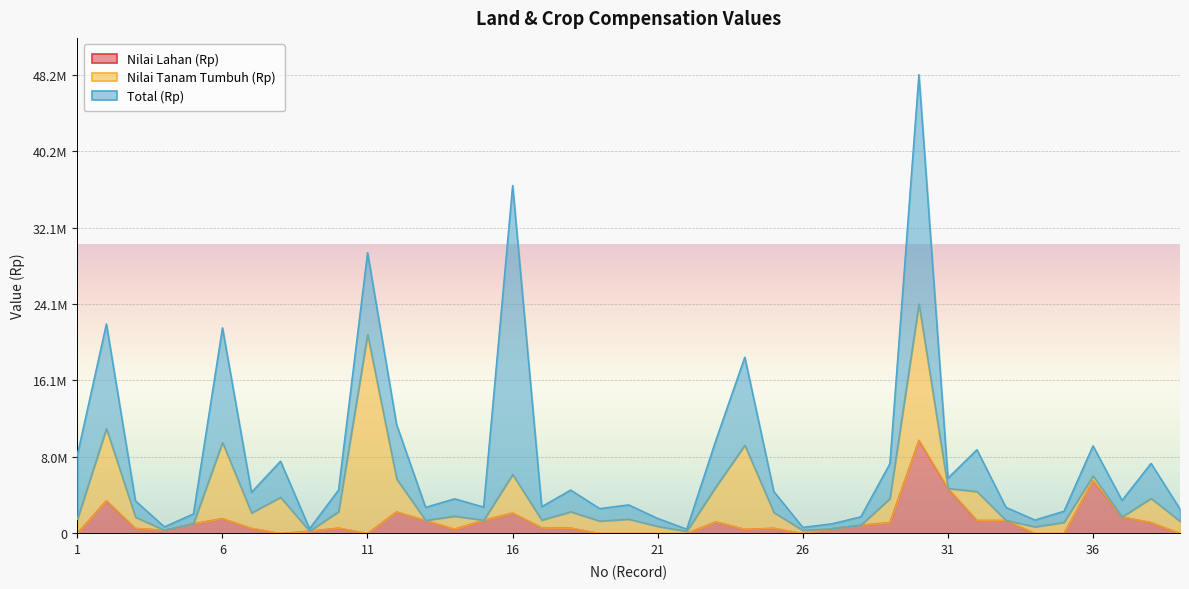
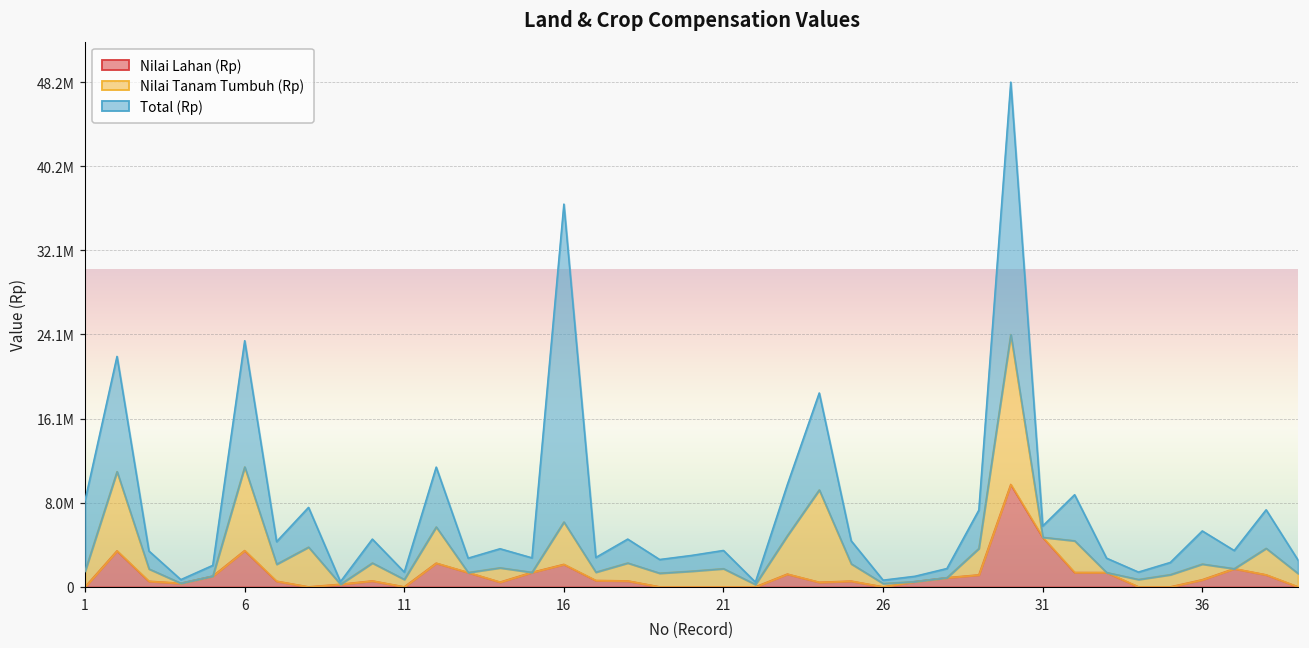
Nilai Lahan (Rp), 6: 2000000 -> 3000000
Nilai Tanam Tumbuh (Rp), 11: 21000000 -> 1000000
Total (Rp), 11: 9000000 -> 1000000
Nilai Tanam Tumbuh (Rp), 21: 1000000 -> 2000000
Total (Rp), 21: 1000000 -> 2000000
Nilai Lahan (Rp), 36: 6000000 -> 1000000
Nilai Tanam Tumbuh (Rp), 36: 0 -> 1000000
